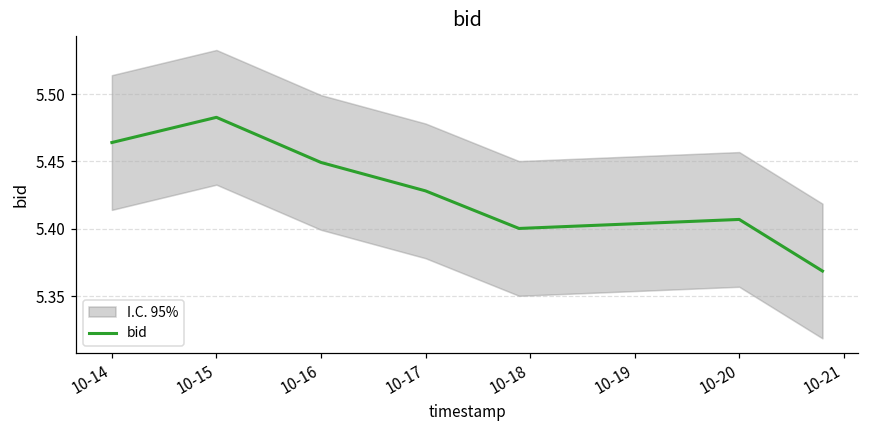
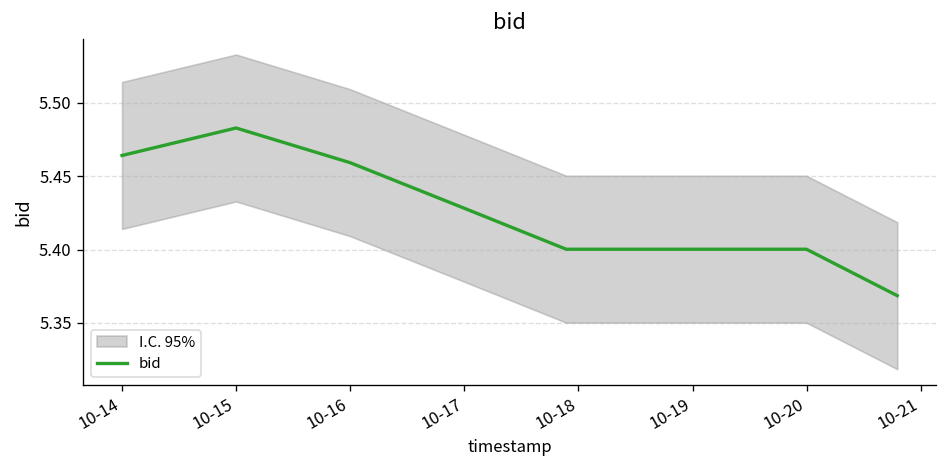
bid, 10-16: 5.449 -> 5.459
bid, 10-20: 5.407 -> 5.400
